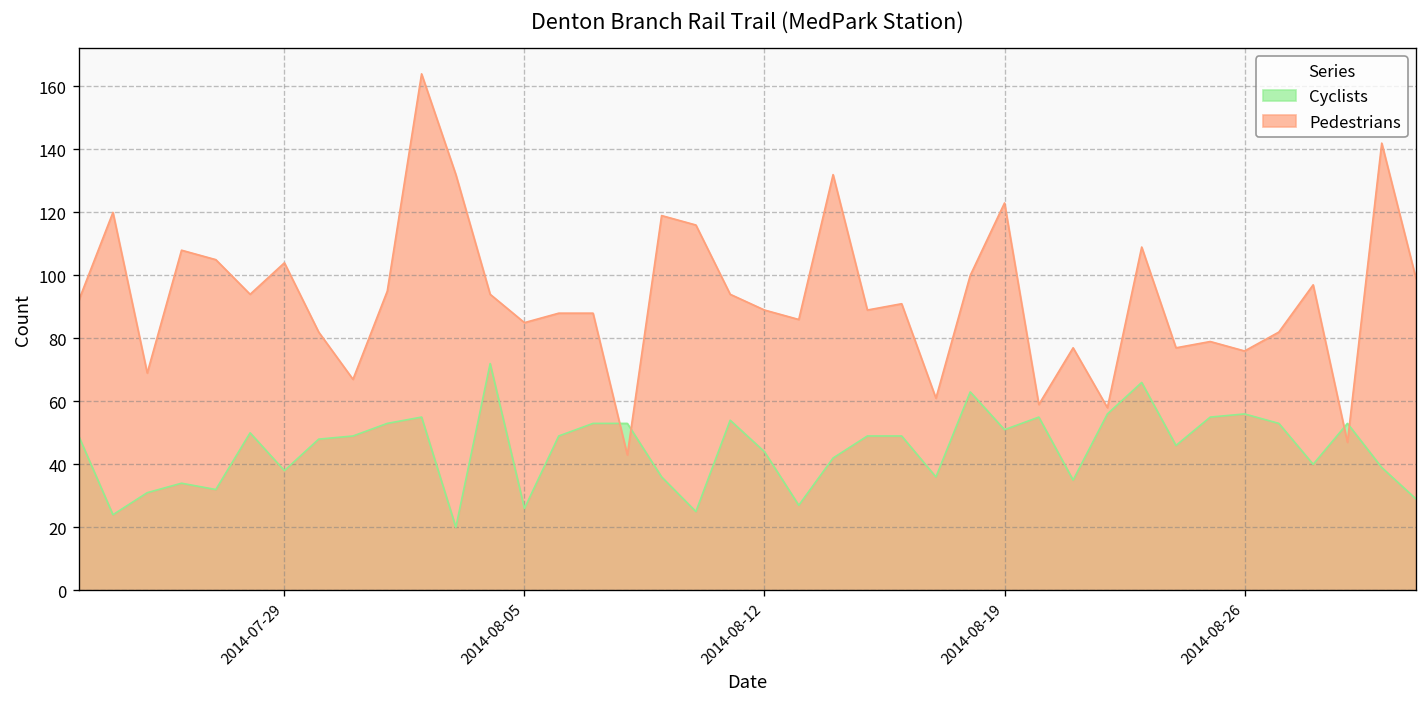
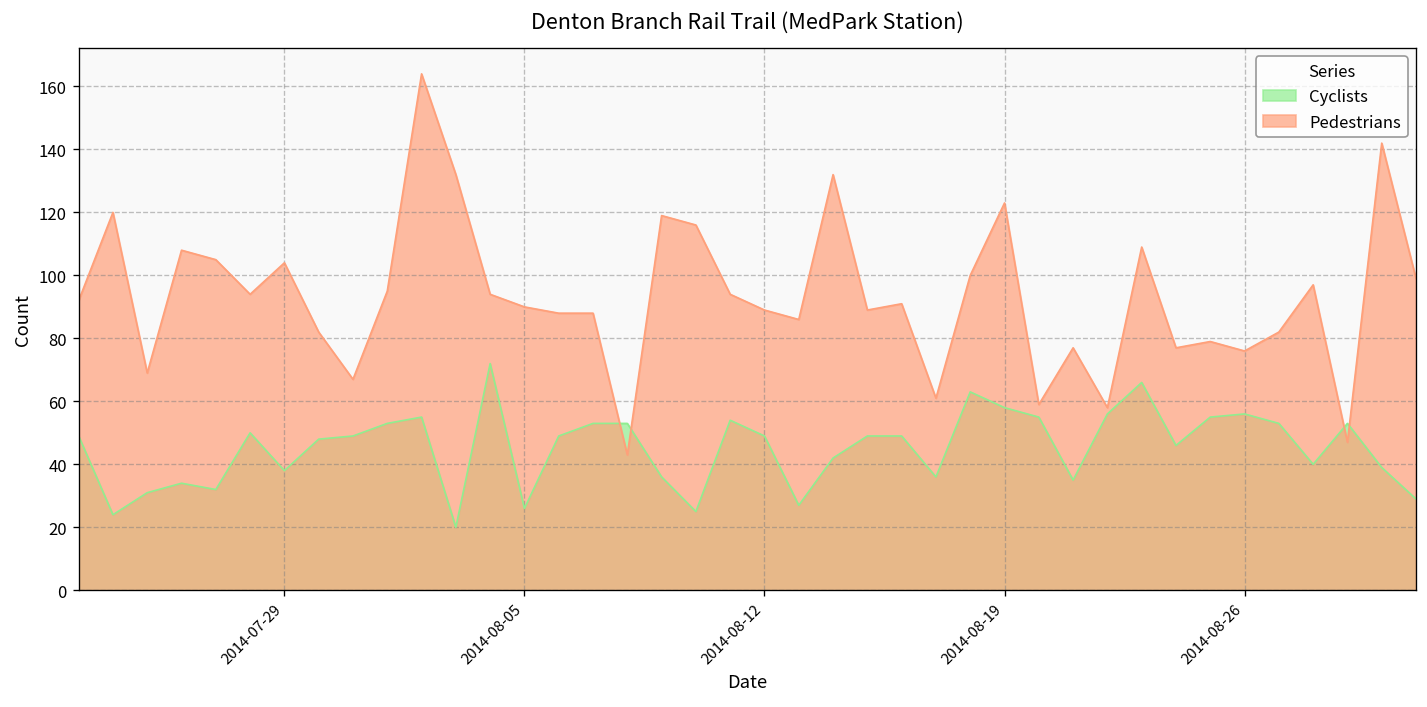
Pedestrians, 2014-08-05: 85 -> 90
Cyclists, 2014-08-12: 44 -> 49
Cyclists, 2014-08-19: 51 -> 58
